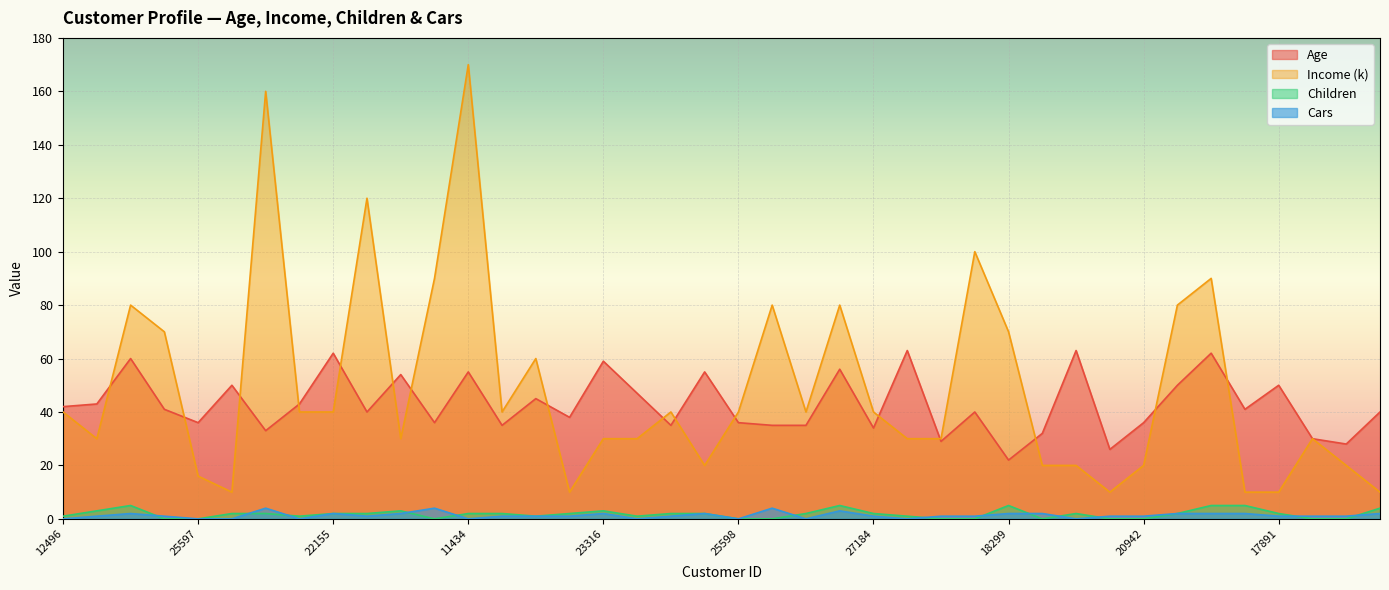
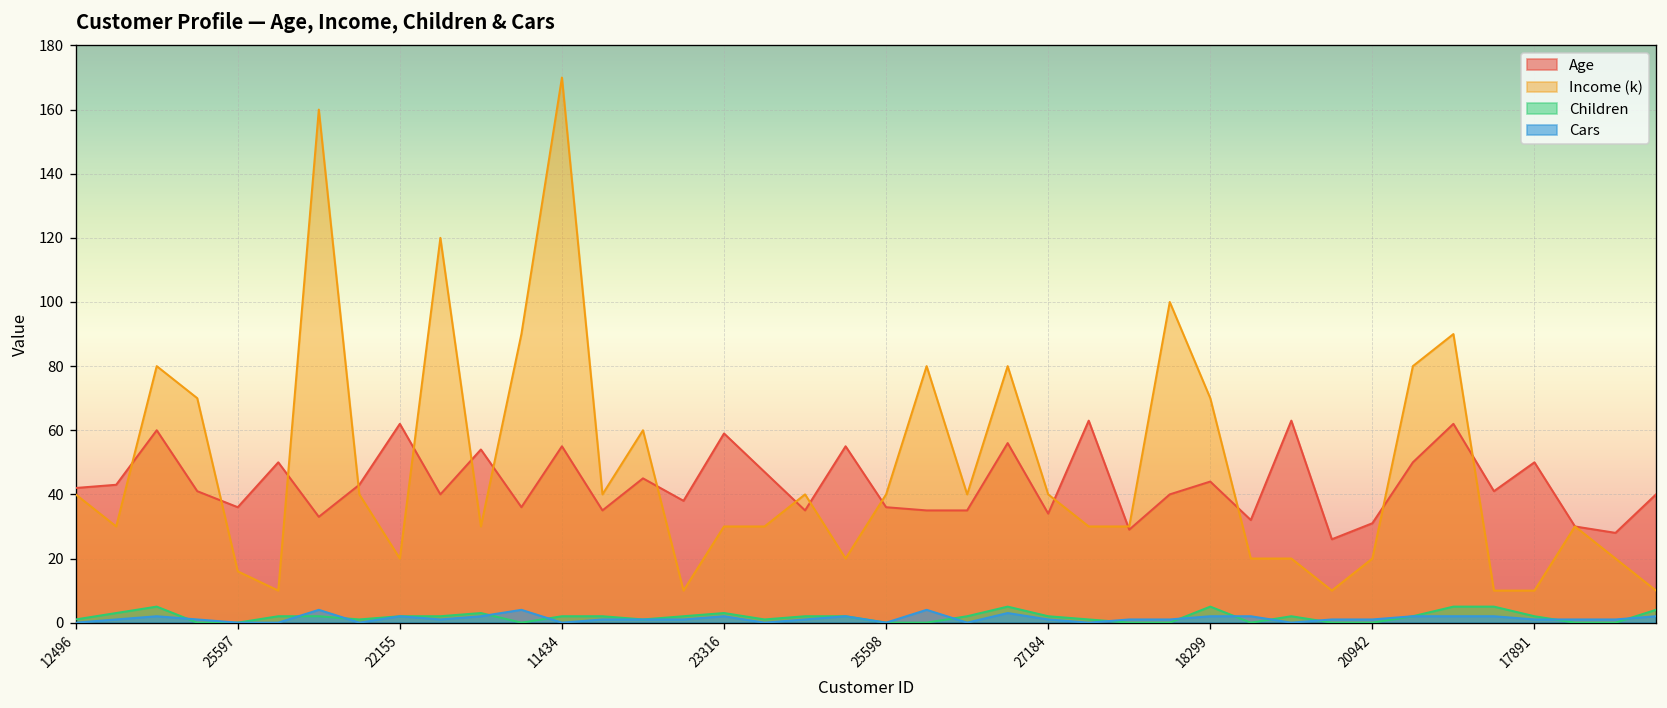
Income (k), 22155: 40 -> 20
Age, 18299: 22 -> 44
Age, 20942: 36 -> 31
